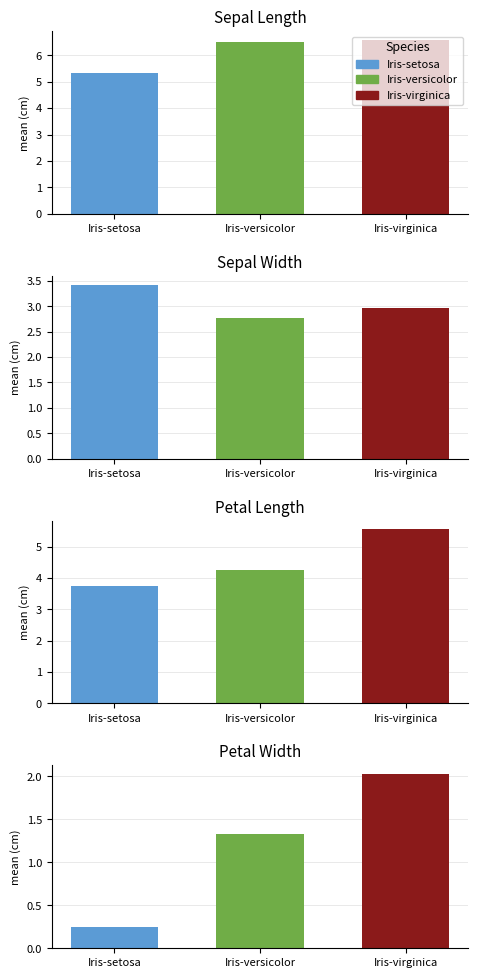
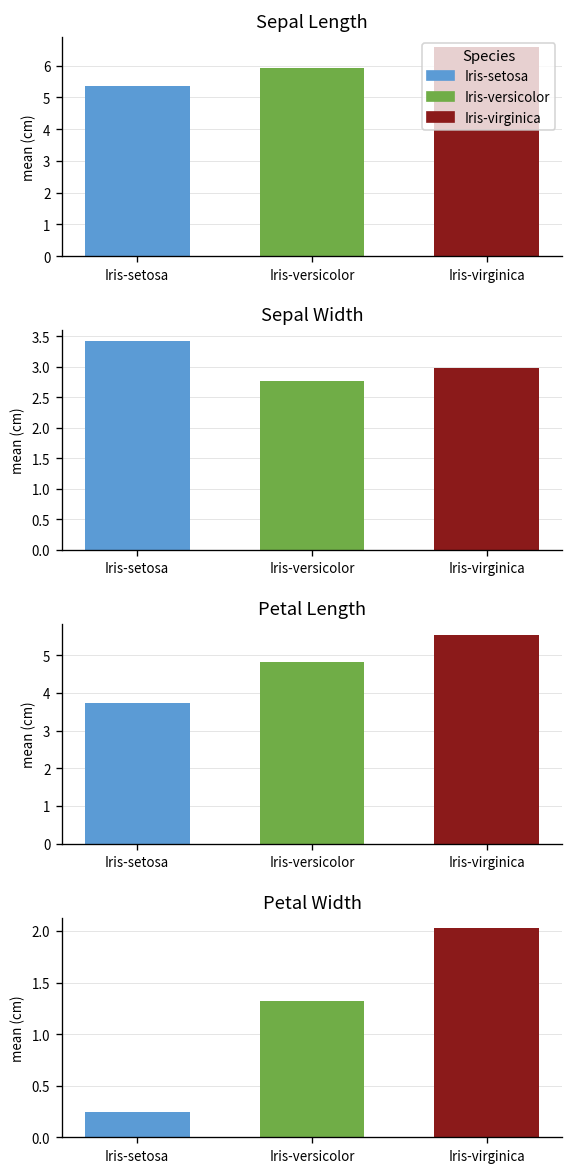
Sepal Length, Iris-versicolor: 6.5 -> 5.9
Petal Length, Iris-versicolor: 4.3 -> 4.8
